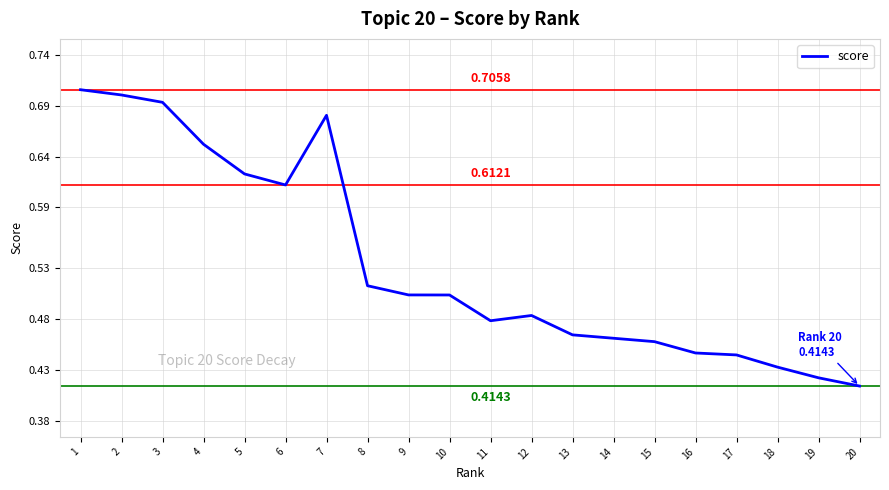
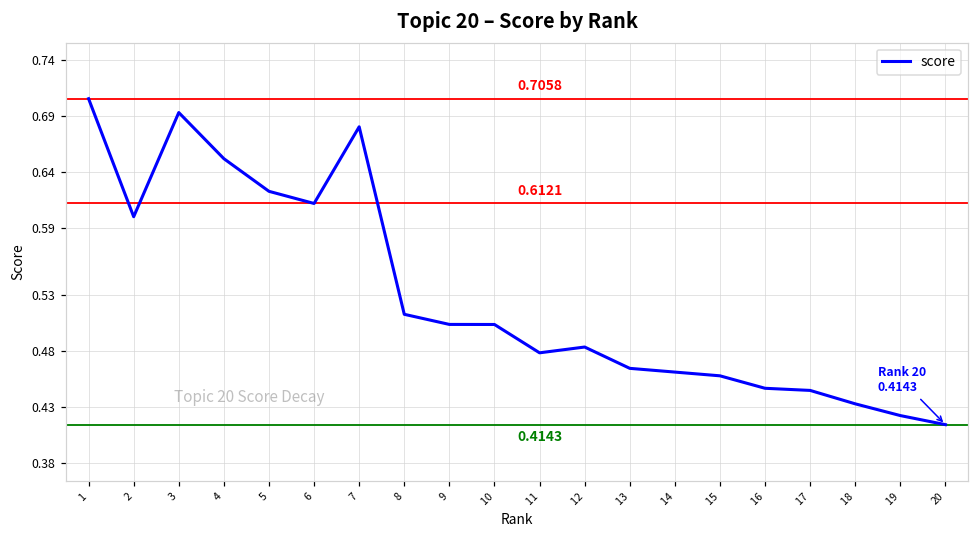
2: 0.701 -> 0.600
